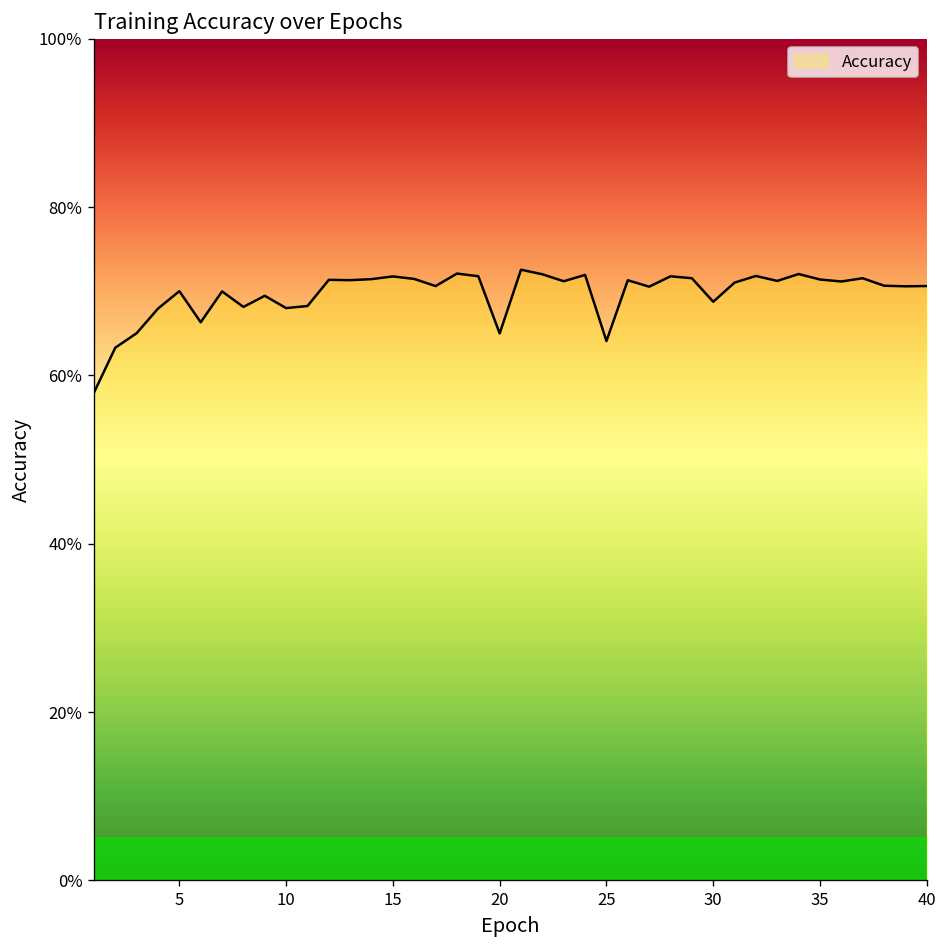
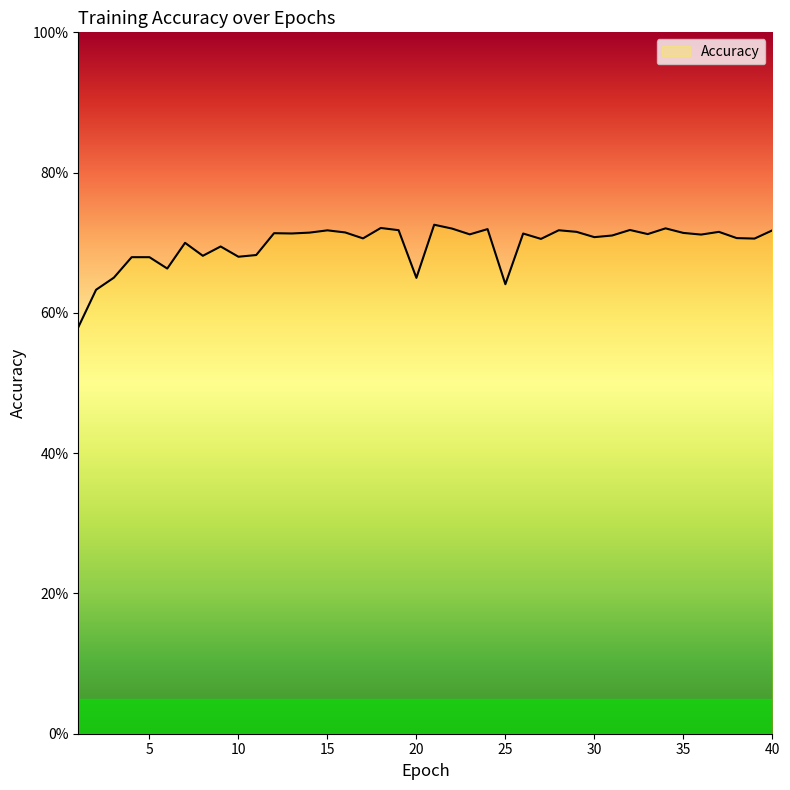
5: 70% -> 68%
30: 69% -> 71%
40: 71% -> 72%
